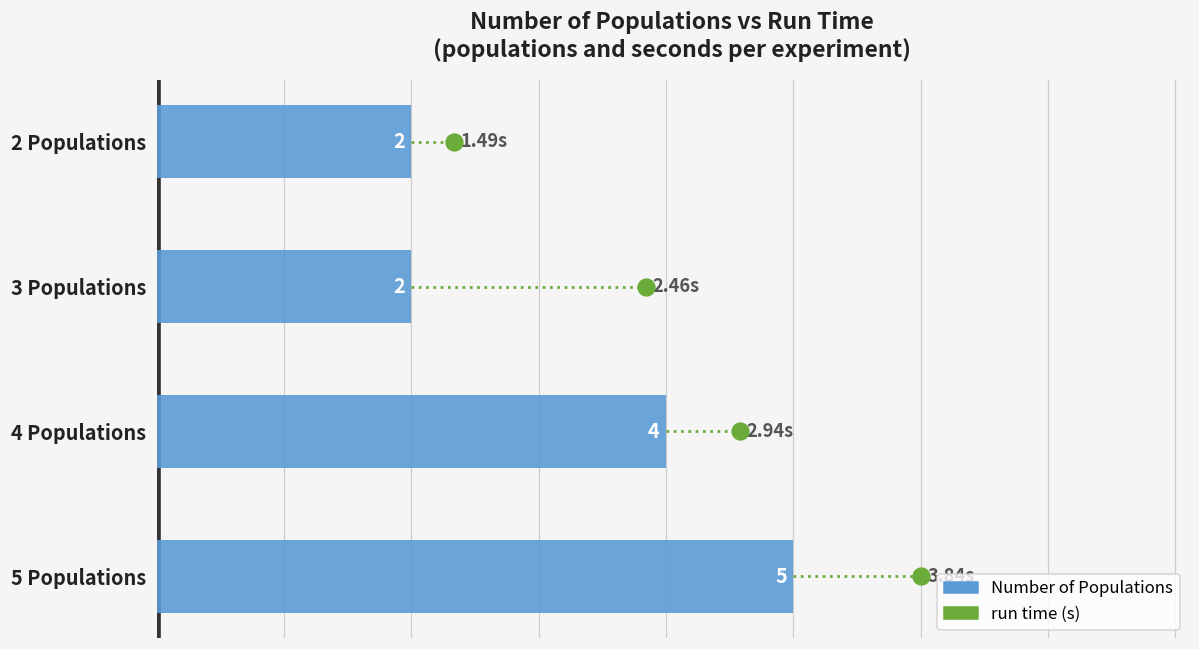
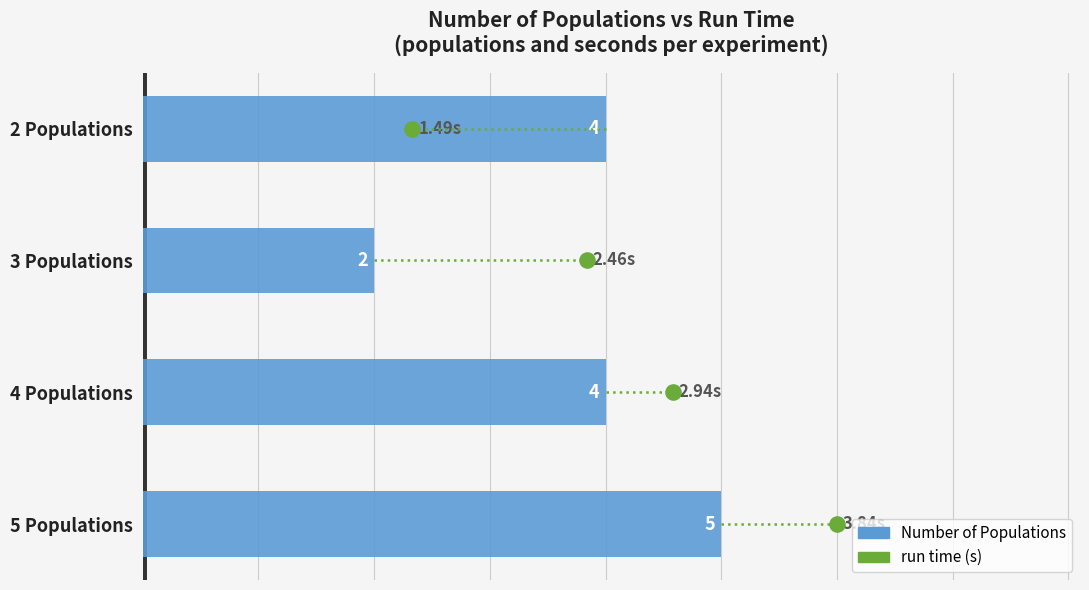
Number of Populations, 2 Populations: 2 -> 4
